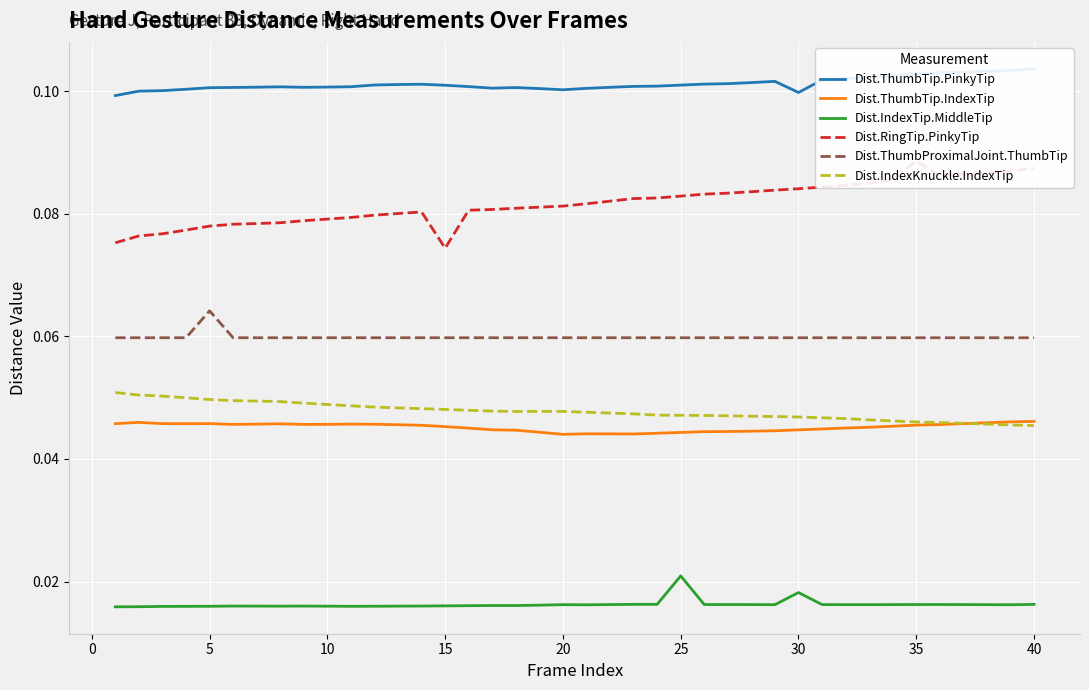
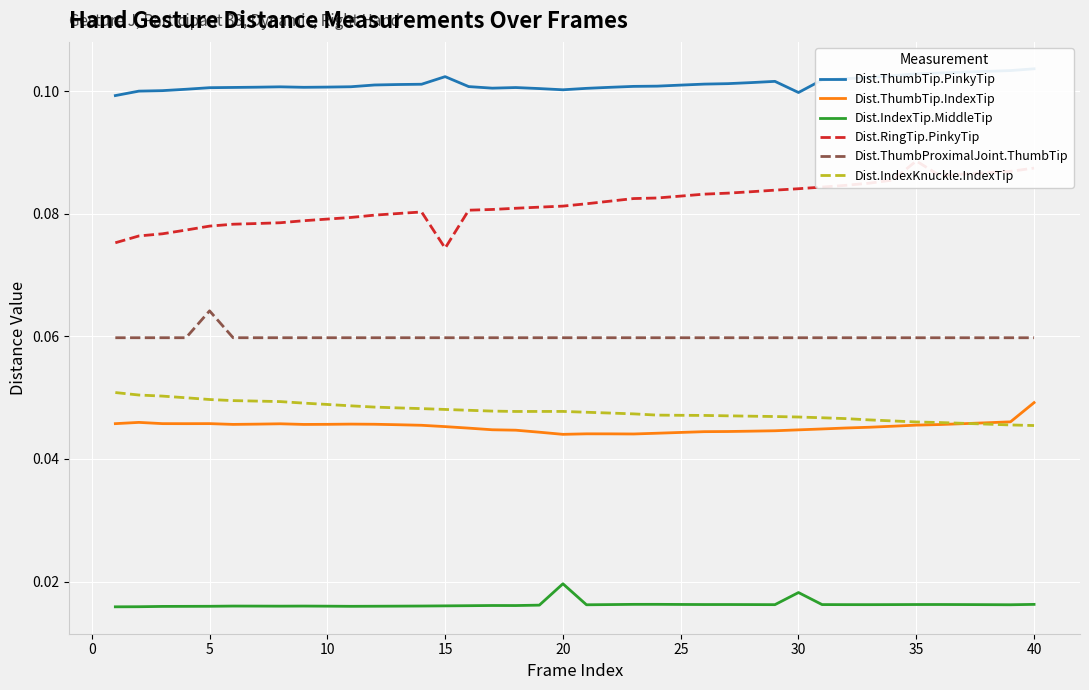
Dist.ThumbTip.PinkyTip, 15: 0.101 -> 0.102
Dist.IndexTip.MiddleTip, 20: 0.016 -> 0.020
Dist.IndexTip.MiddleTip, 25: 0.021 -> 0.016
Dist.ThumbTip.IndexTip, 40: 0.046 -> 0.049
